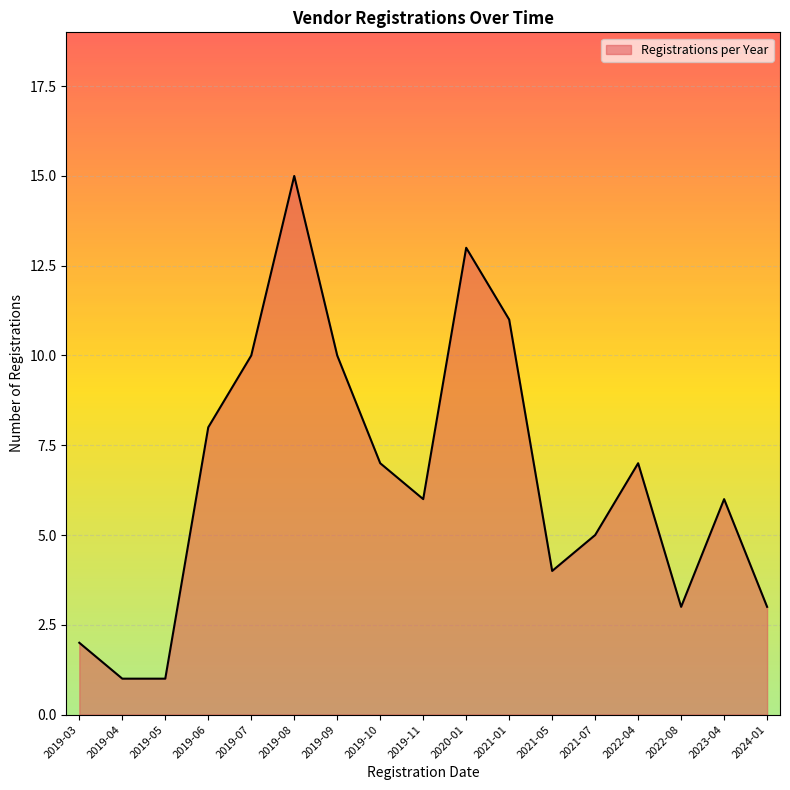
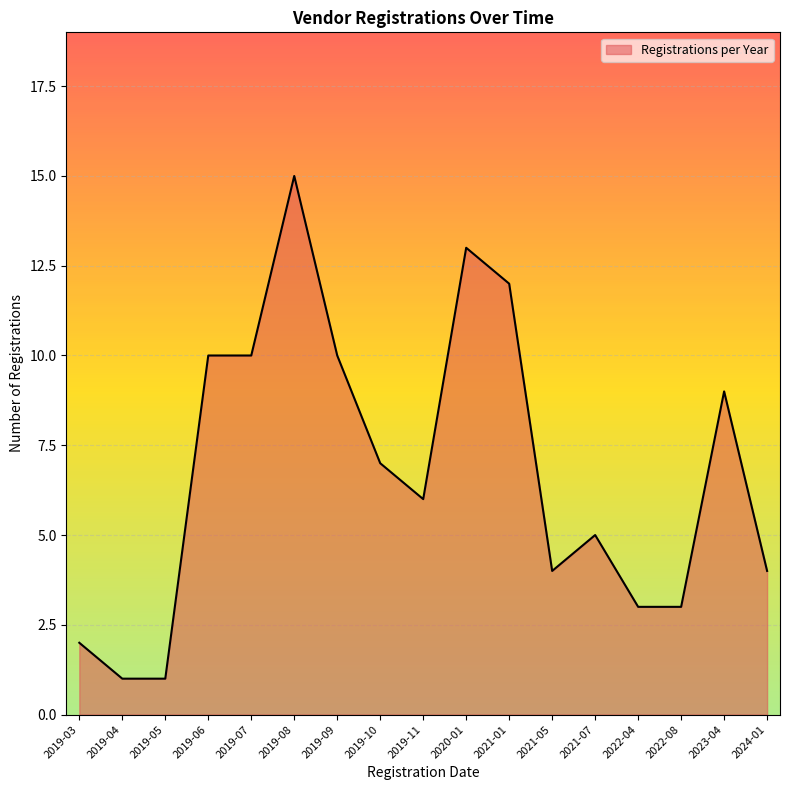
2019-06: 8 -> 10
2021-01: 11 -> 12
2022-04: 7 -> 3
2023-04: 6 -> 9
2024-01: 3 -> 4
